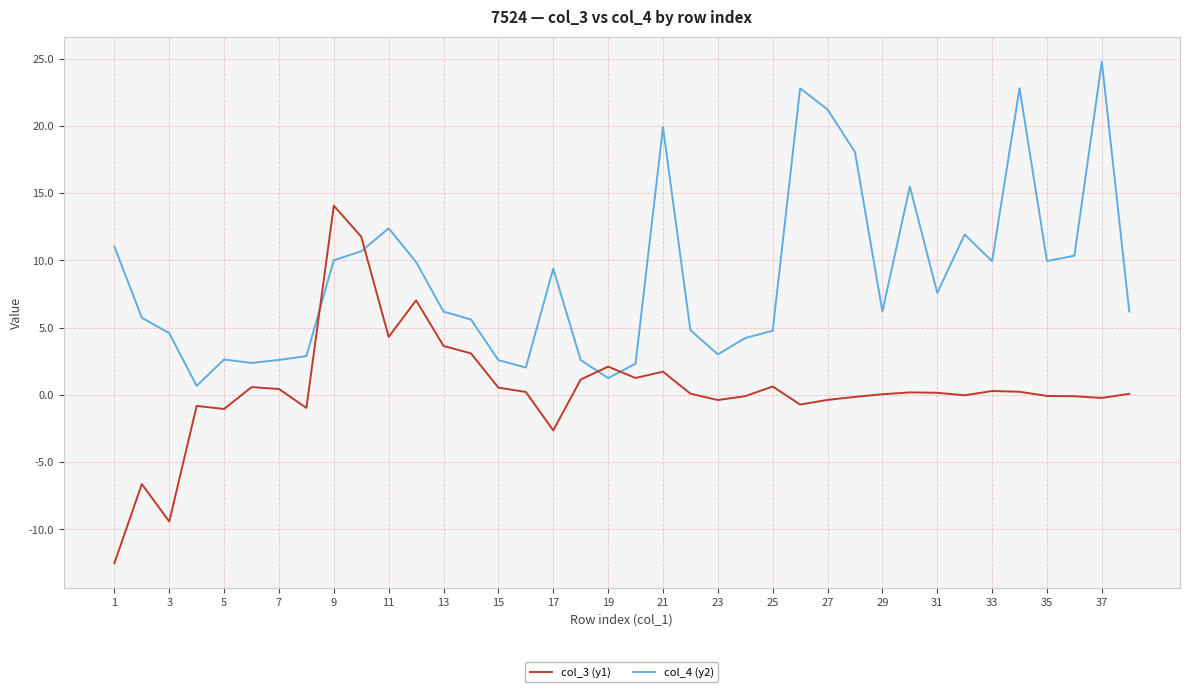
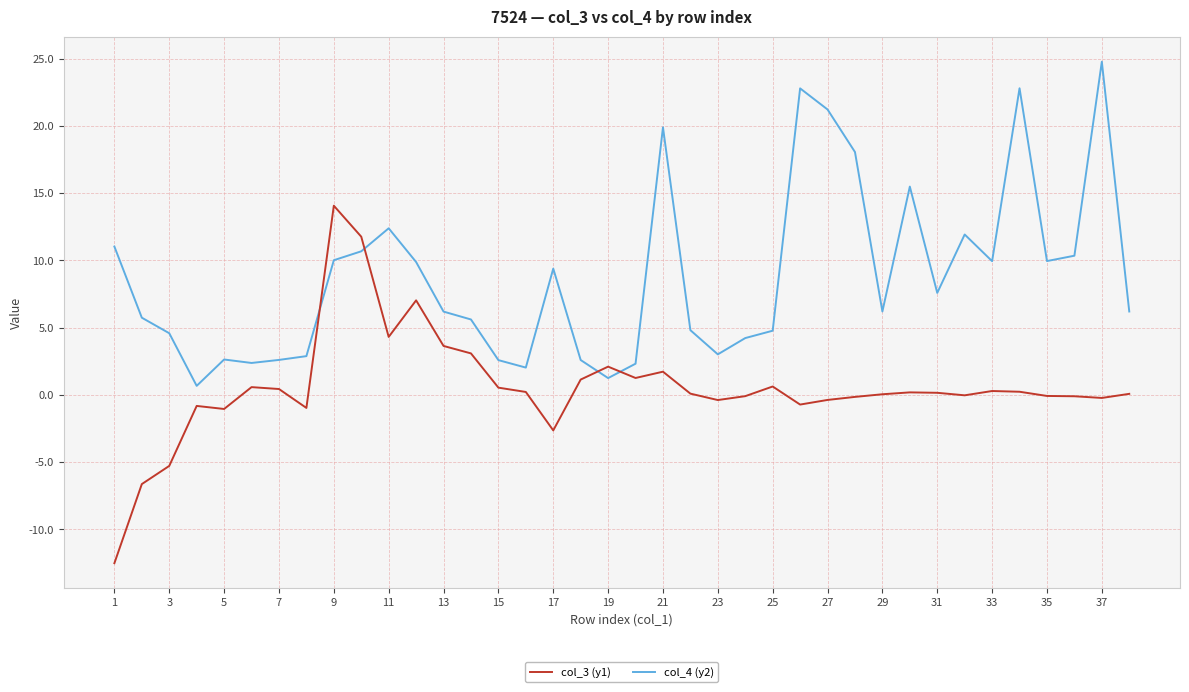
col_3 (y1), 3: -9.4 -> -5.3
